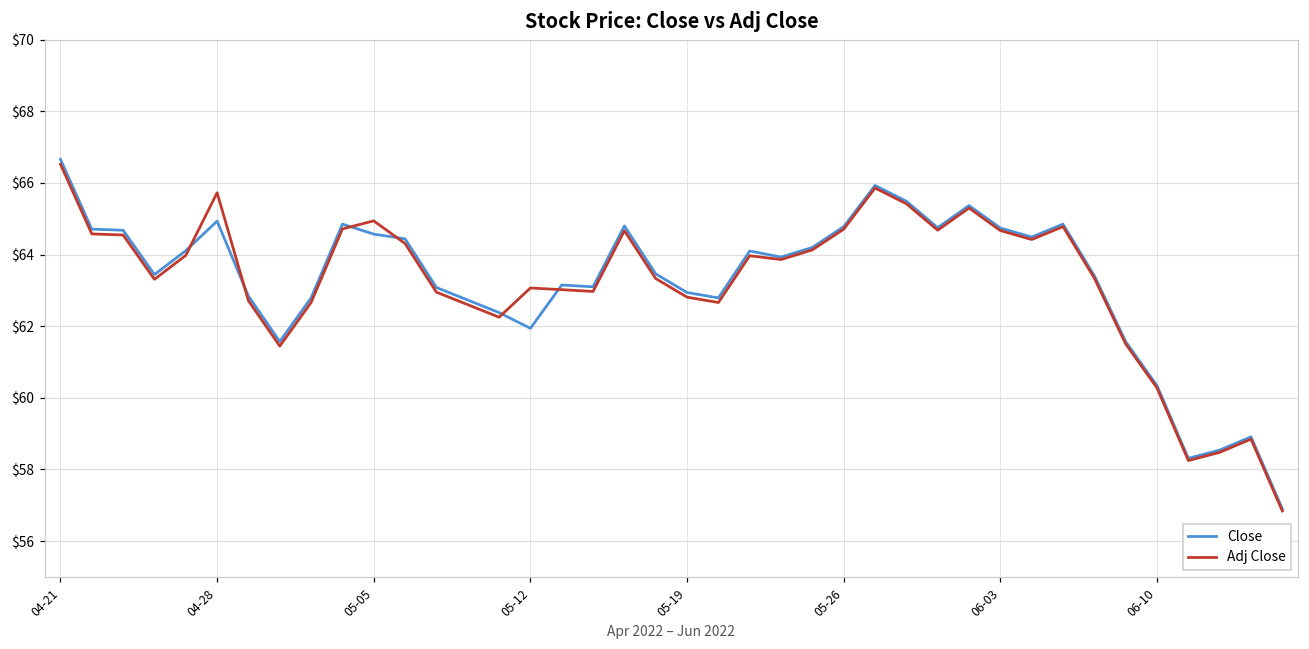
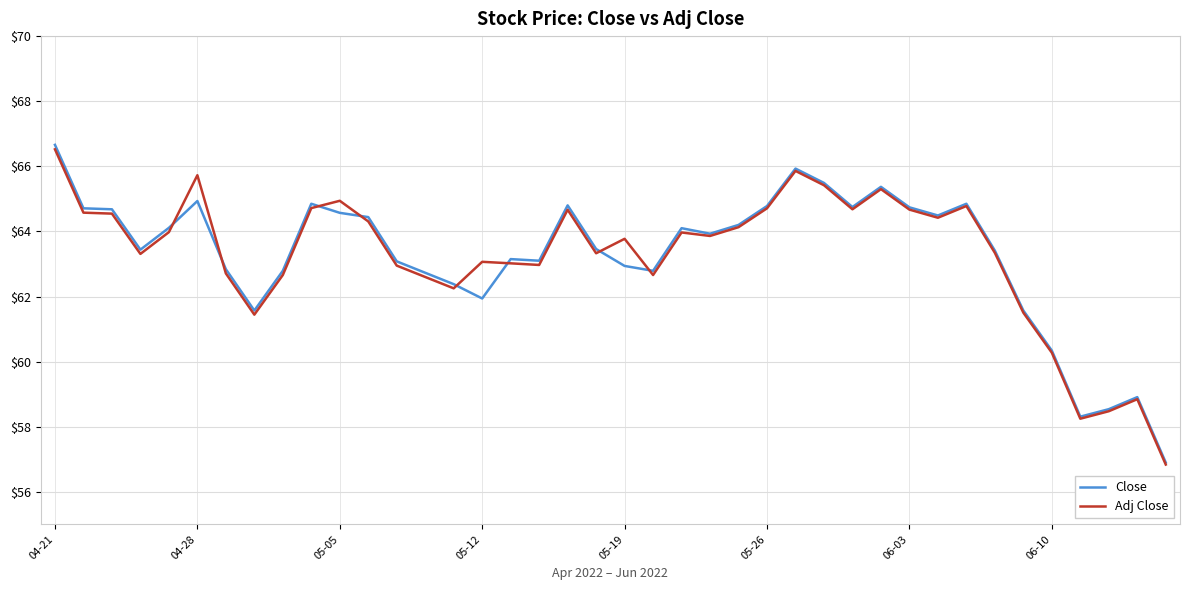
Adj Close, 05-19: $62.8 -> $63.8
